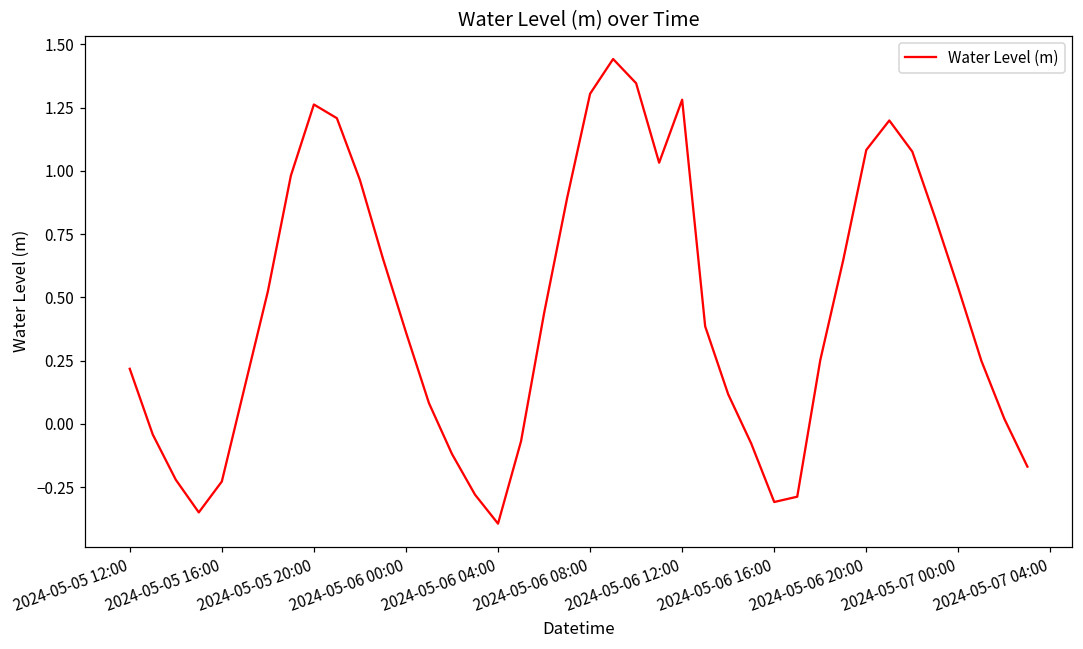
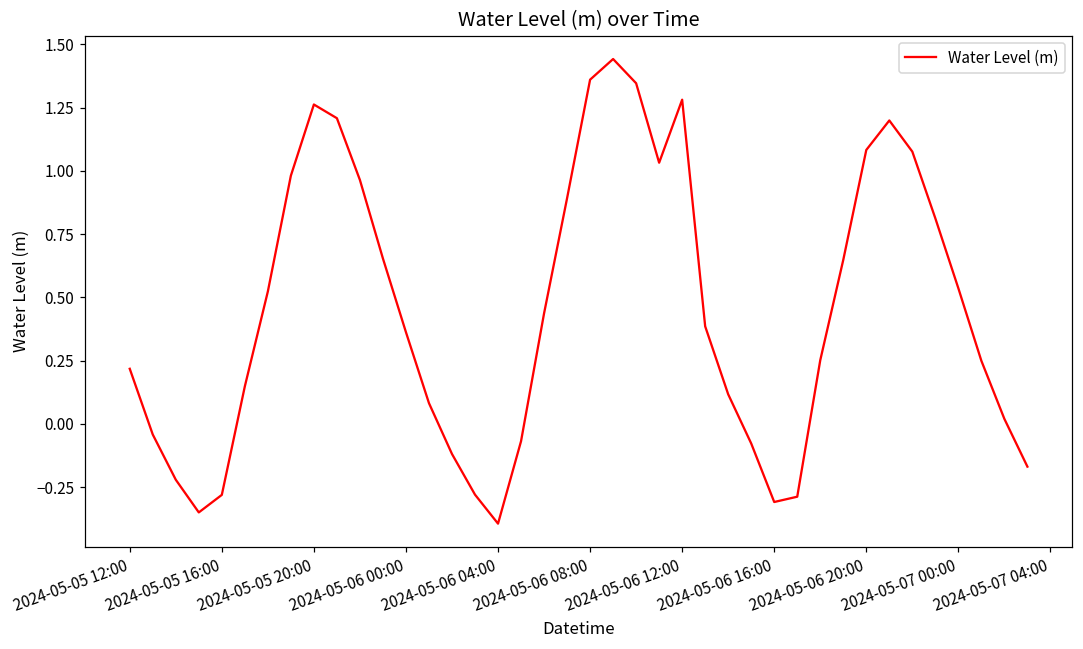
2024-05-05 16:00: -0.23 -> -0.28
2024-05-06 08:00: 1.30 -> 1.36
